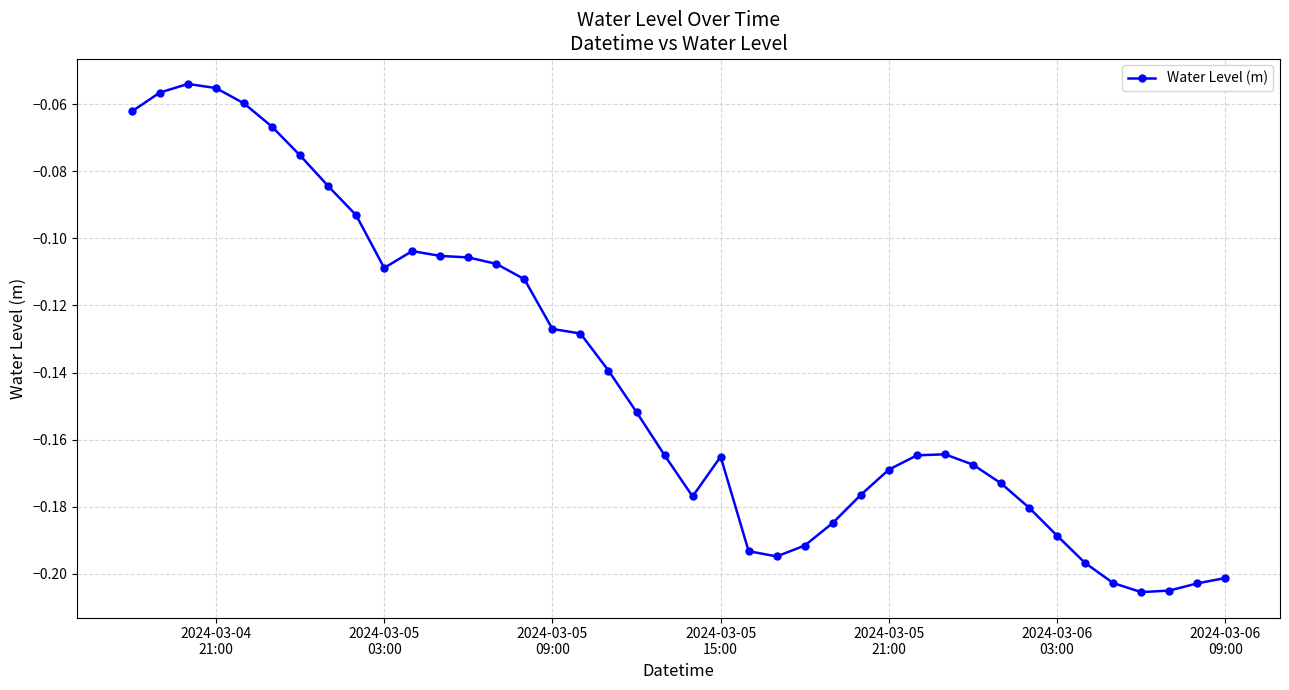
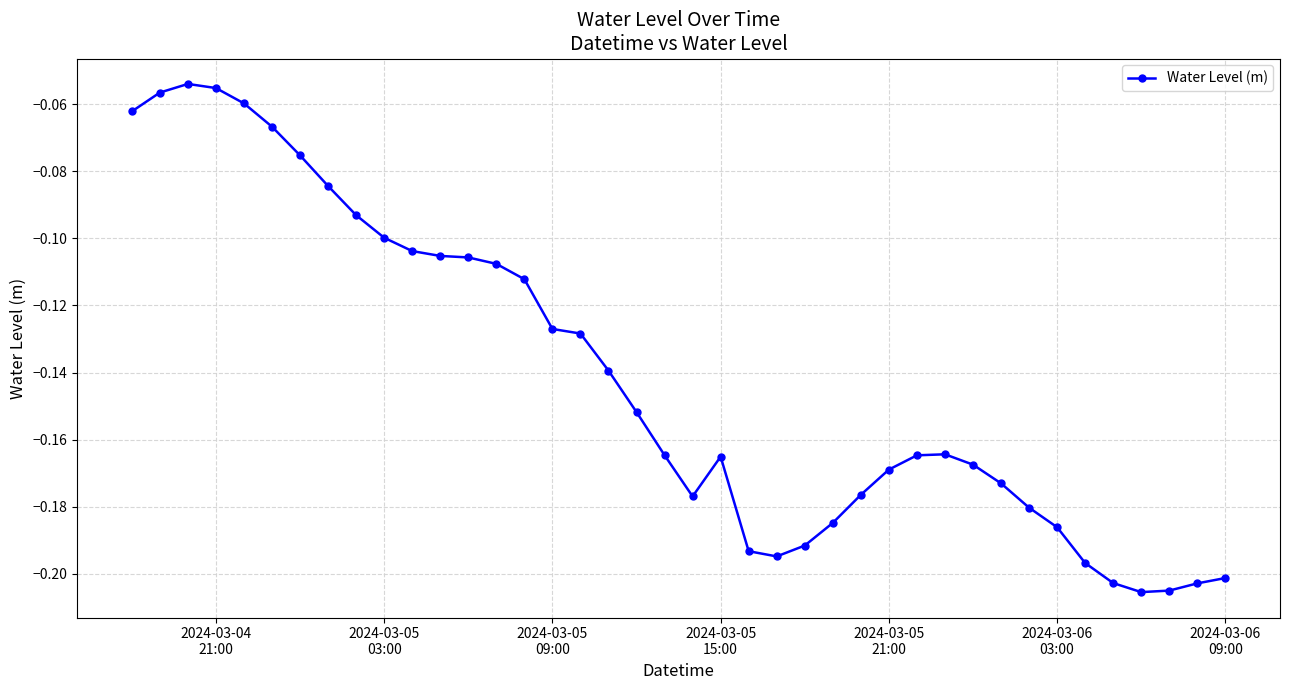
2024-03-05 03:00: -0.109 -> -0.100
2024-03-06 03:00: -0.189 -> -0.186
